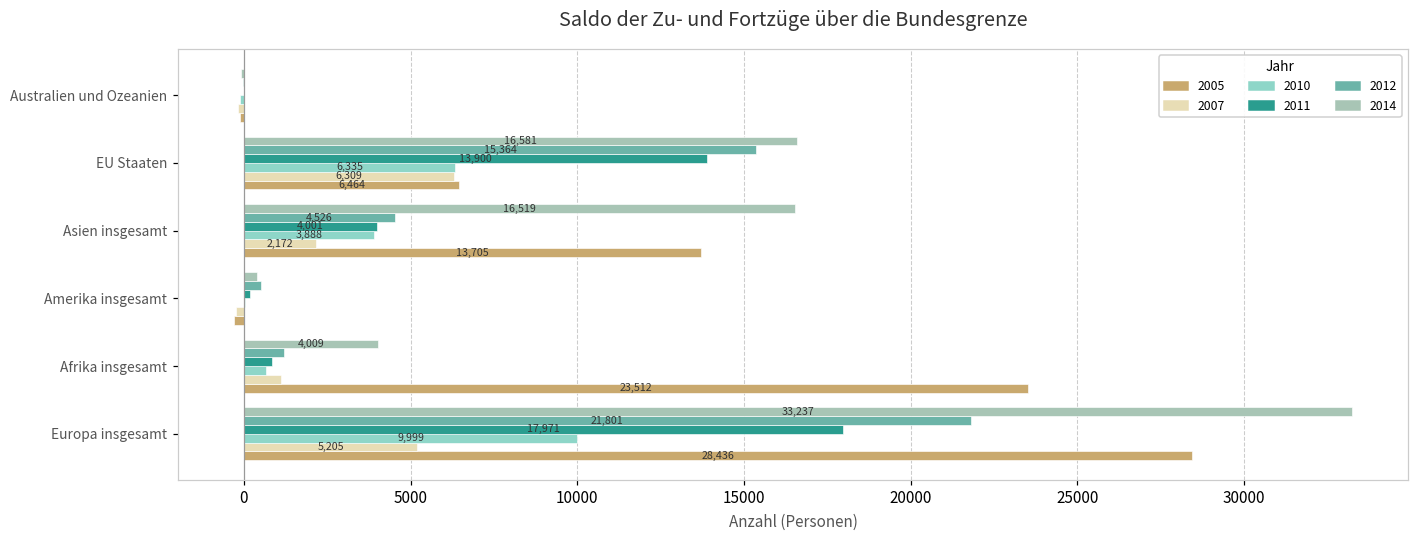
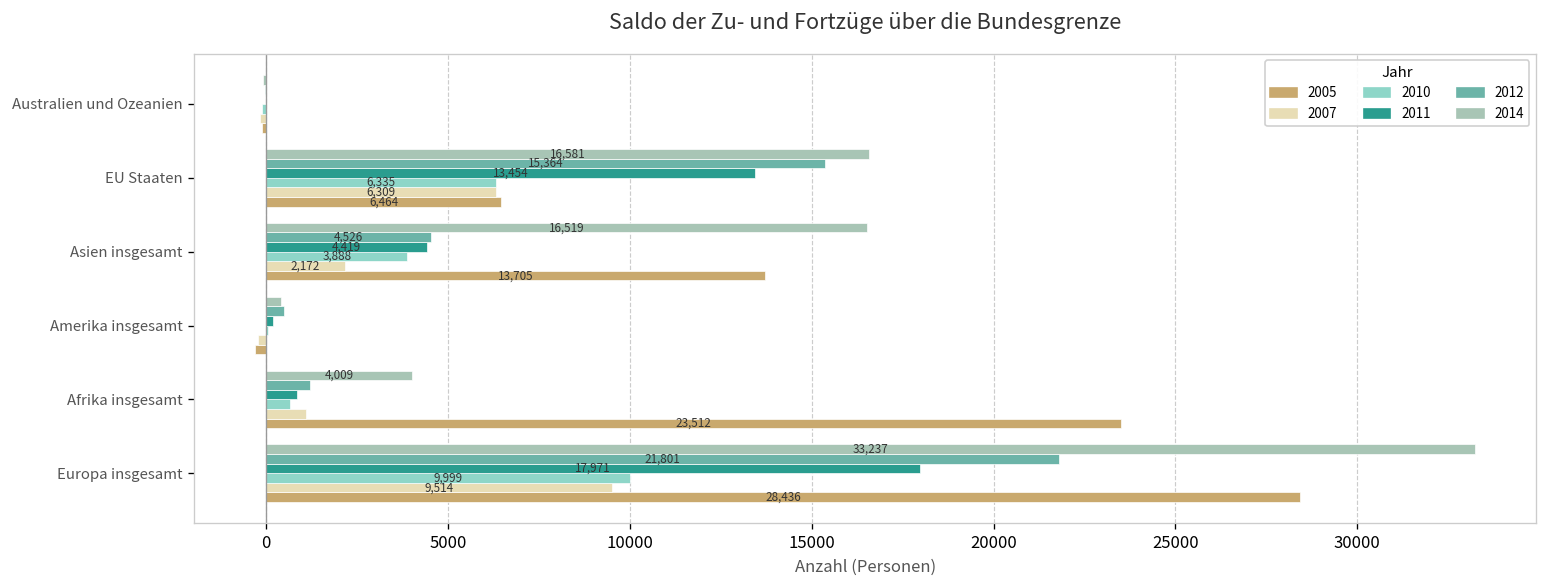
2011, EU Staaten: 13,900 -> 13,454
2011, Asien insgesamt: 4,001 -> 4,419
2007, Europa insgesamt: 5,205 -> 9,514
